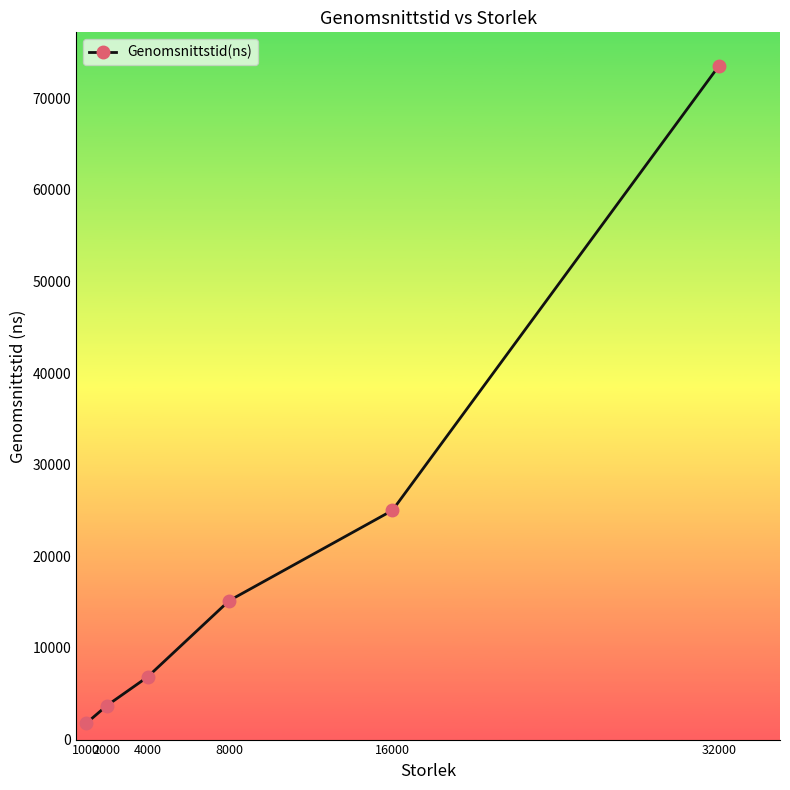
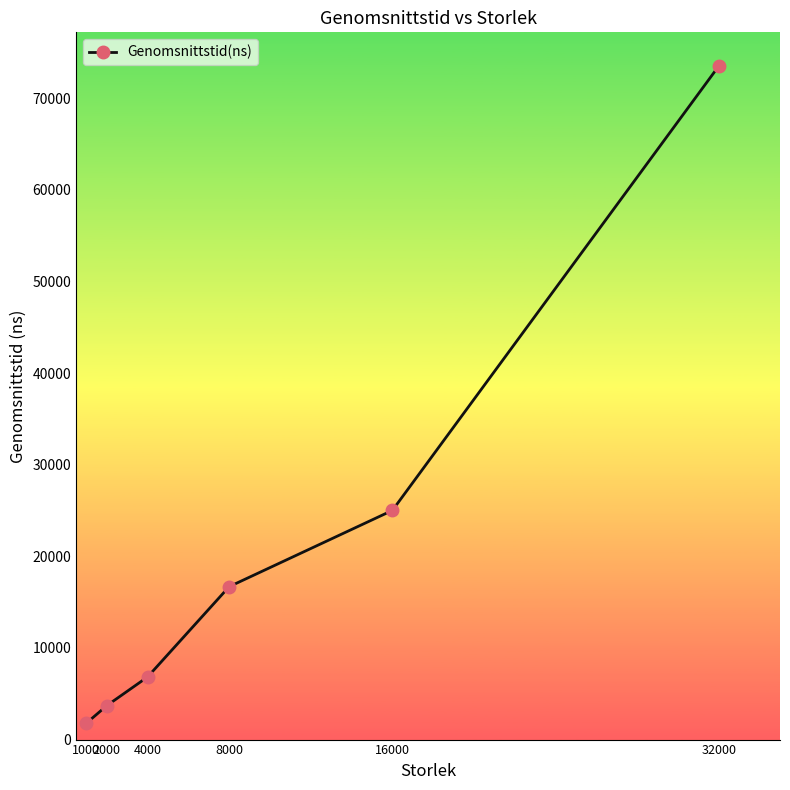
8000: 15000 -> 17000
